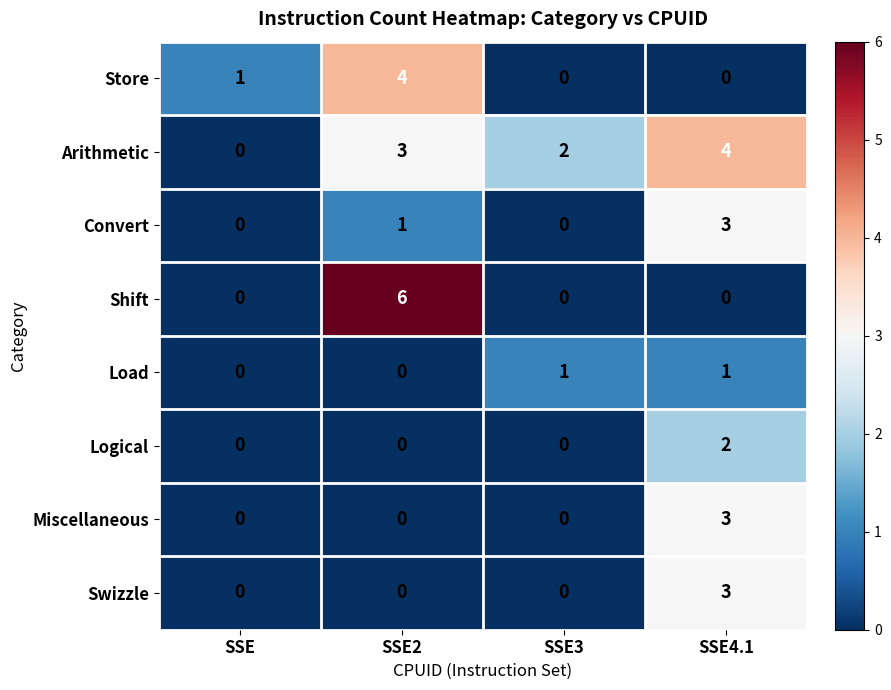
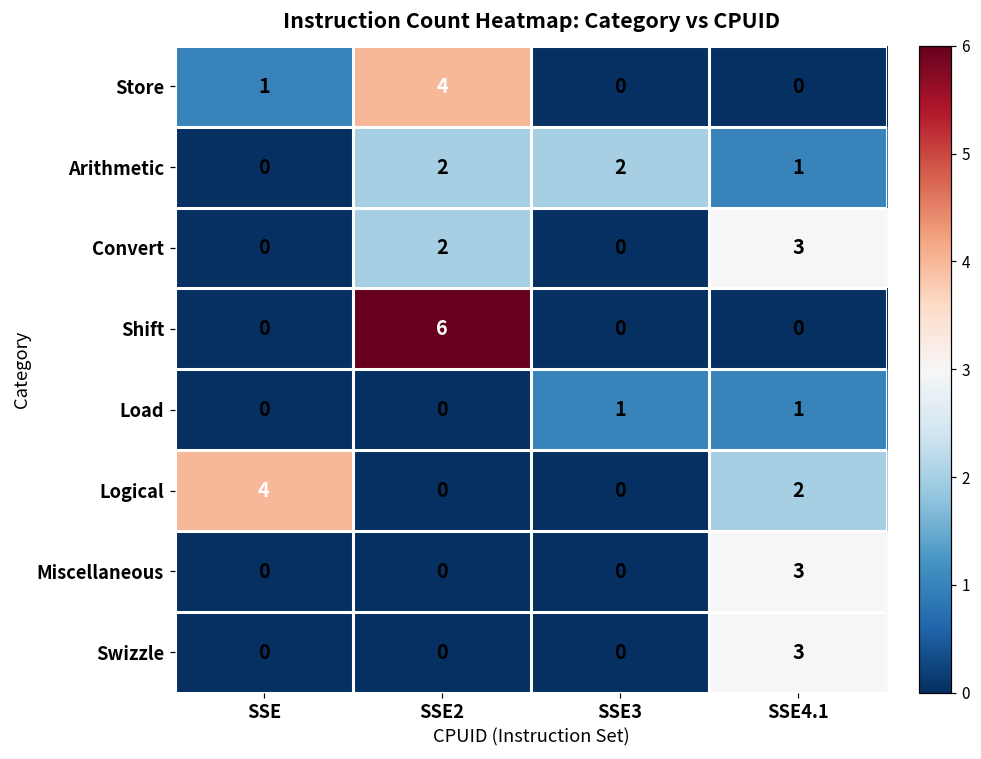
Arithmetic, SSE2: 3 -> 2
Arithmetic, SSE4.1: 4 -> 1
Convert, SSE2: 1 -> 2
Logical, SSE: 0 -> 4
